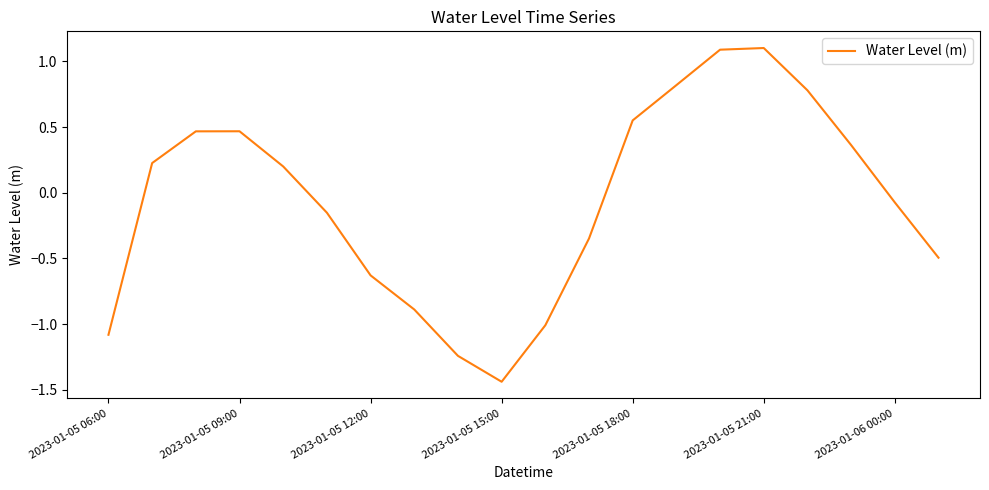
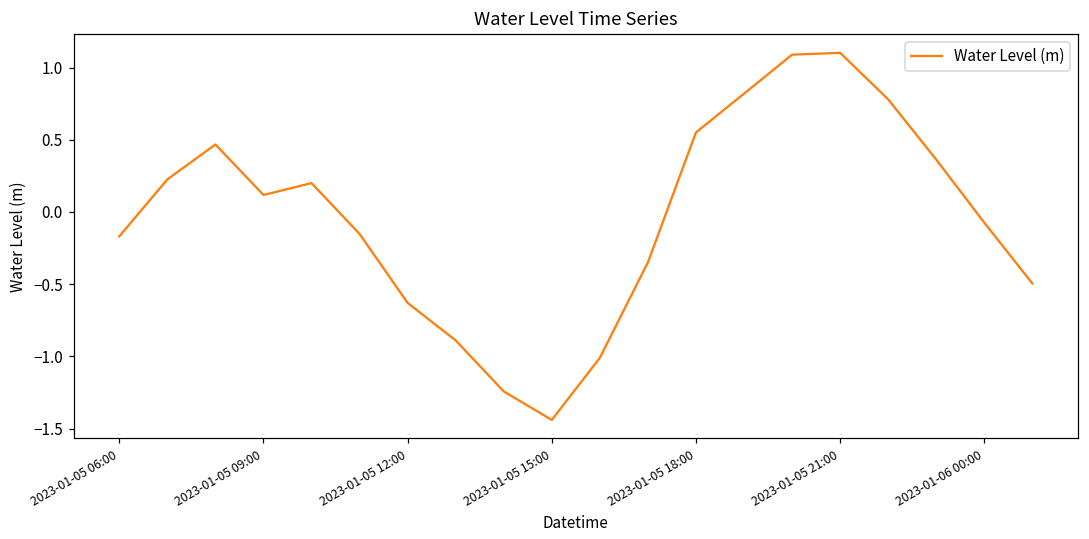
2023-01-05 06:00: -1.08 -> -0.17
2023-01-05 09:00: 0.47 -> 0.12
